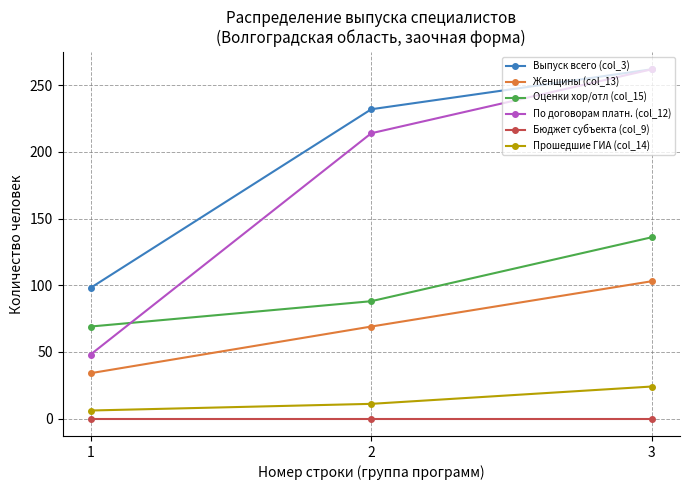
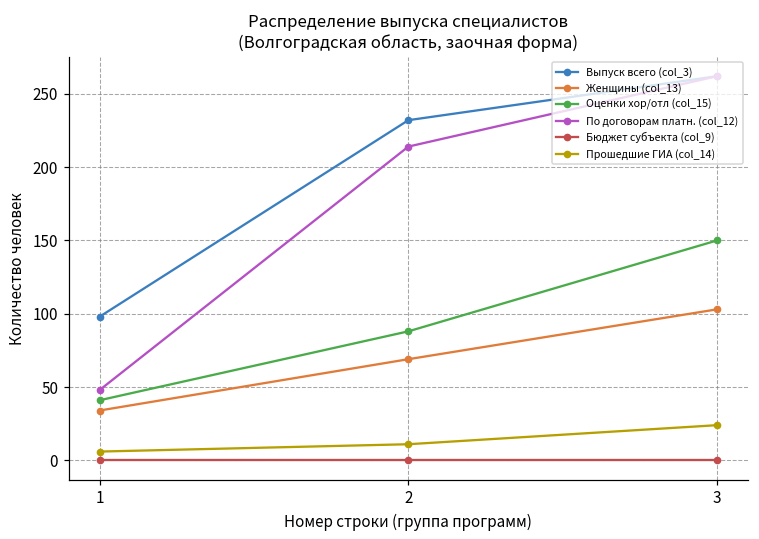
Оценки хор/отл (col_15), 1: 69 -> 41
Оценки хор/отл (col_15), 3: 136 -> 150
